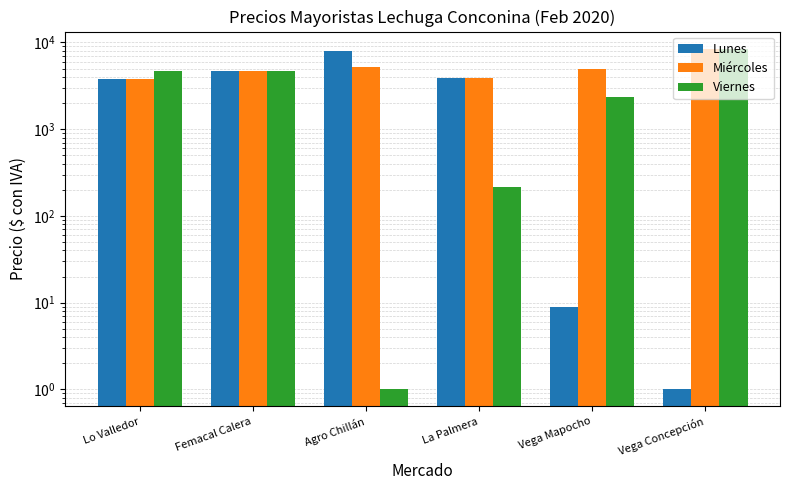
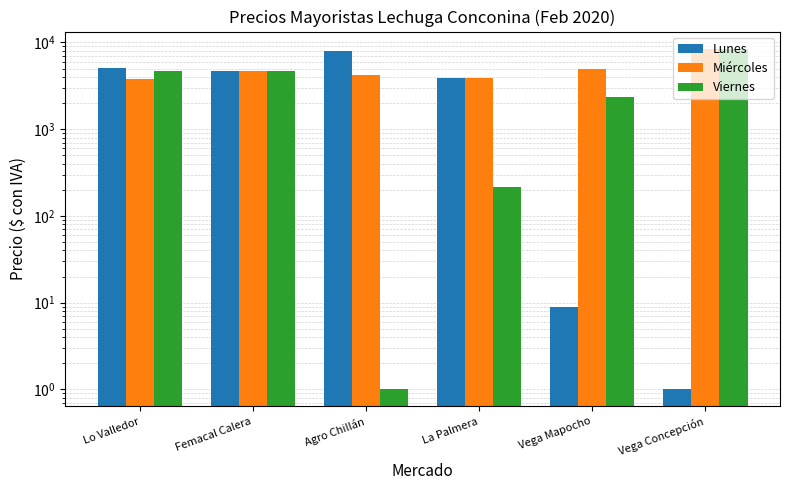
Lunes, Lo Valledor: 3800 -> 5000
Miércoles, Agro Chillán: 5000 -> 4000
